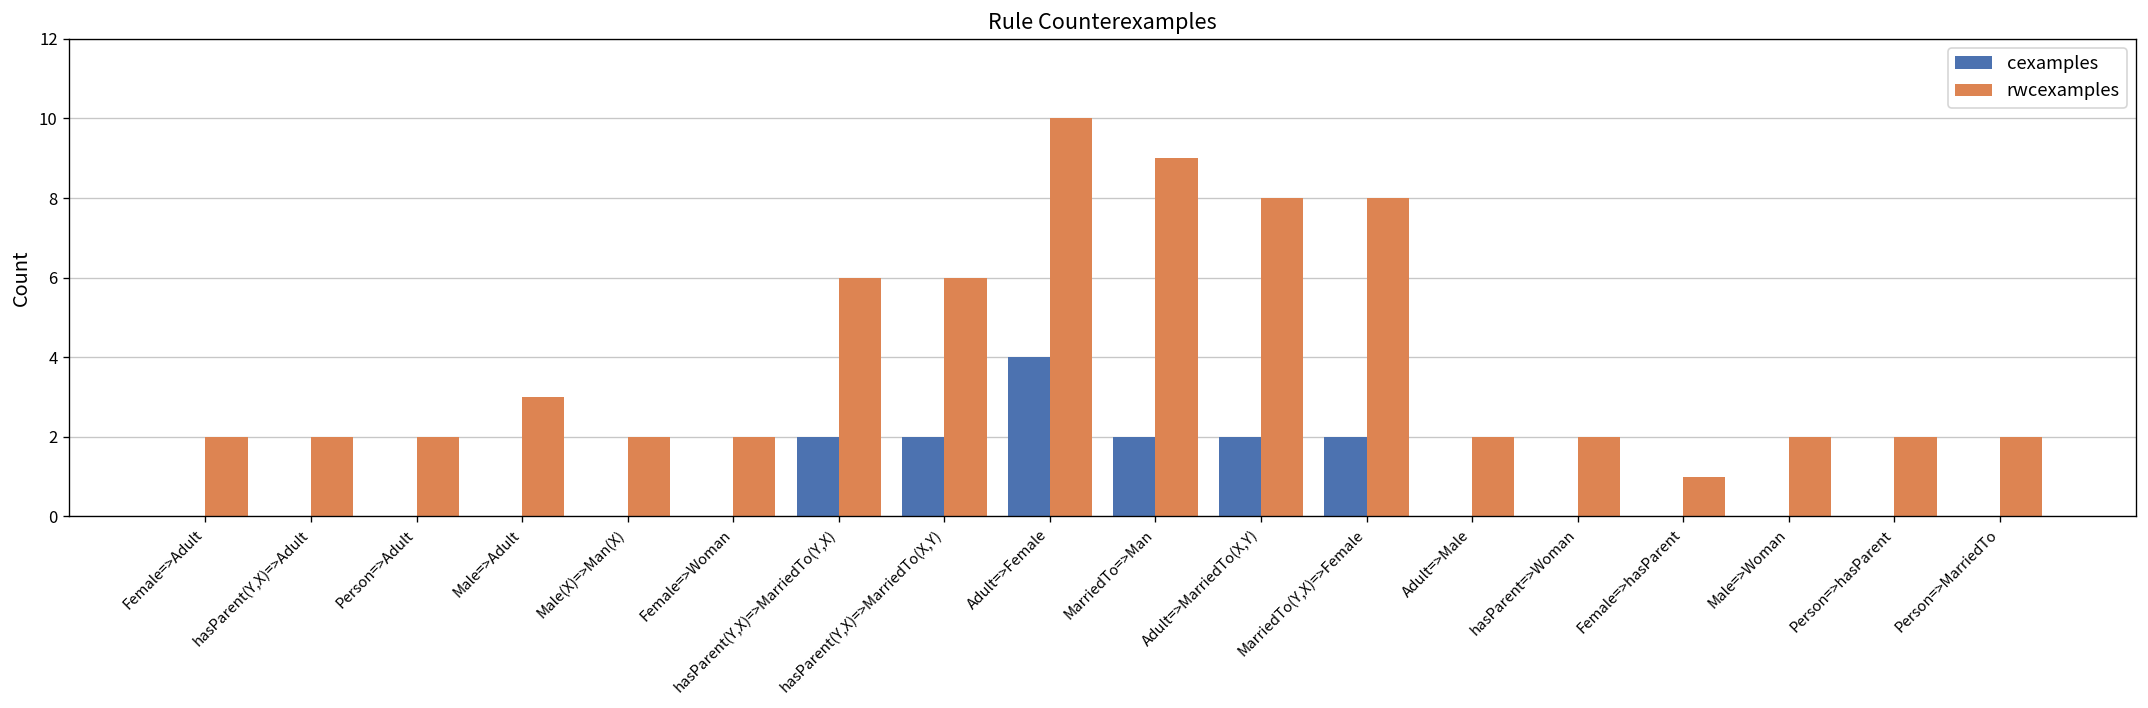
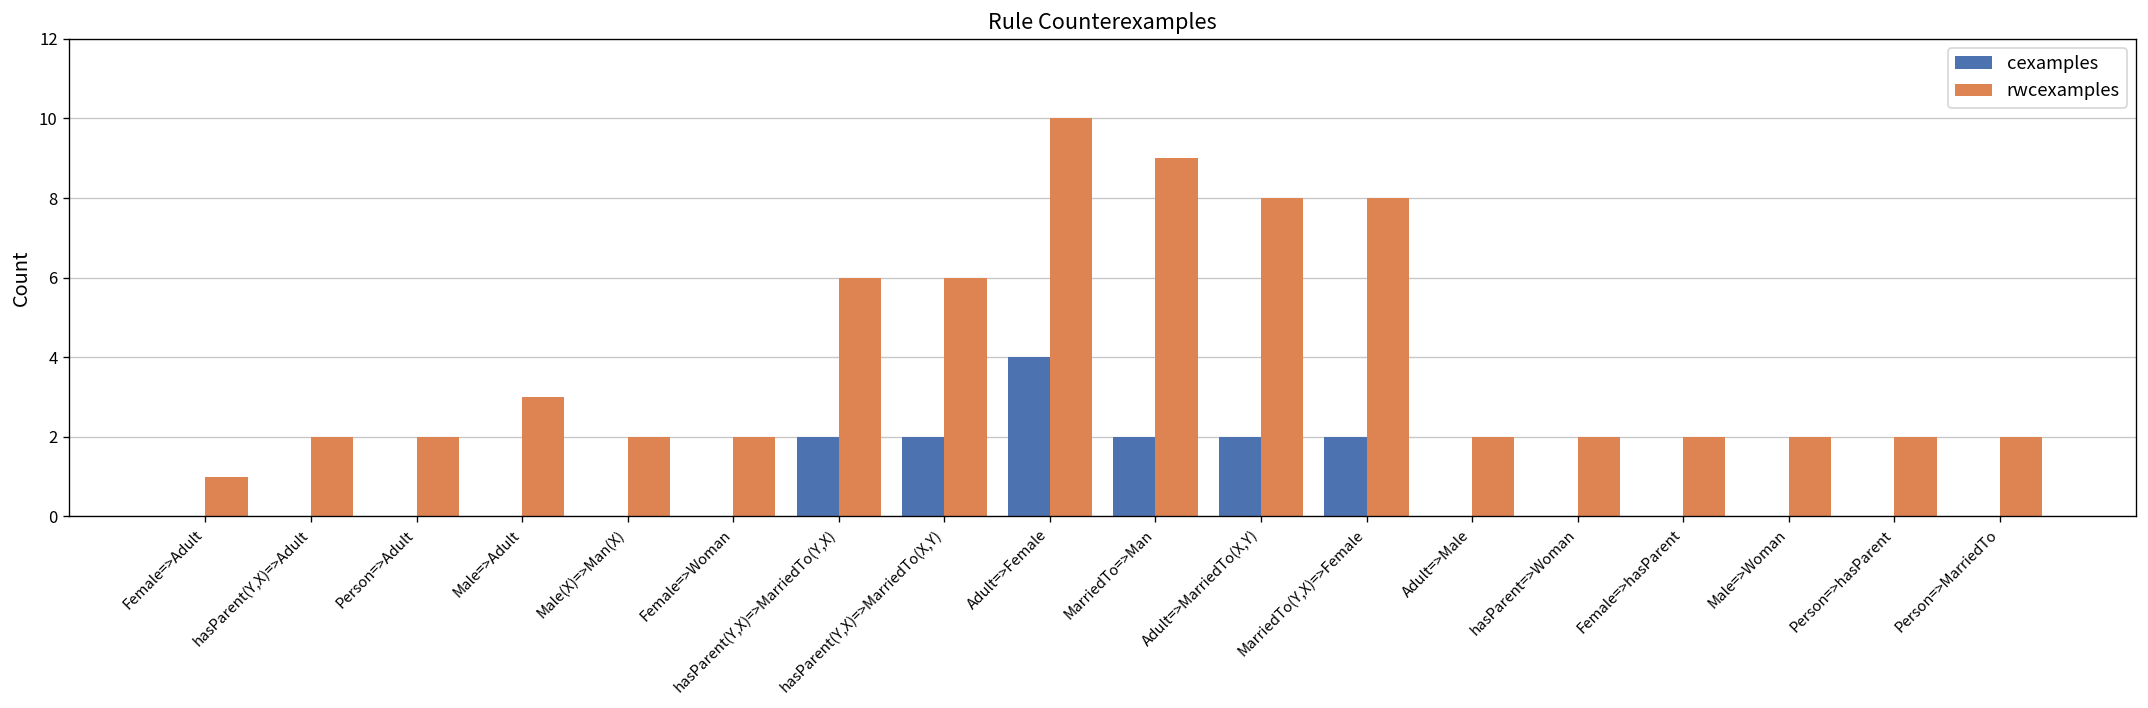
rwcexamples, Female=>Adult: 2 -> 1
rwcexamples, Female=>hasParent: 1 -> 2
